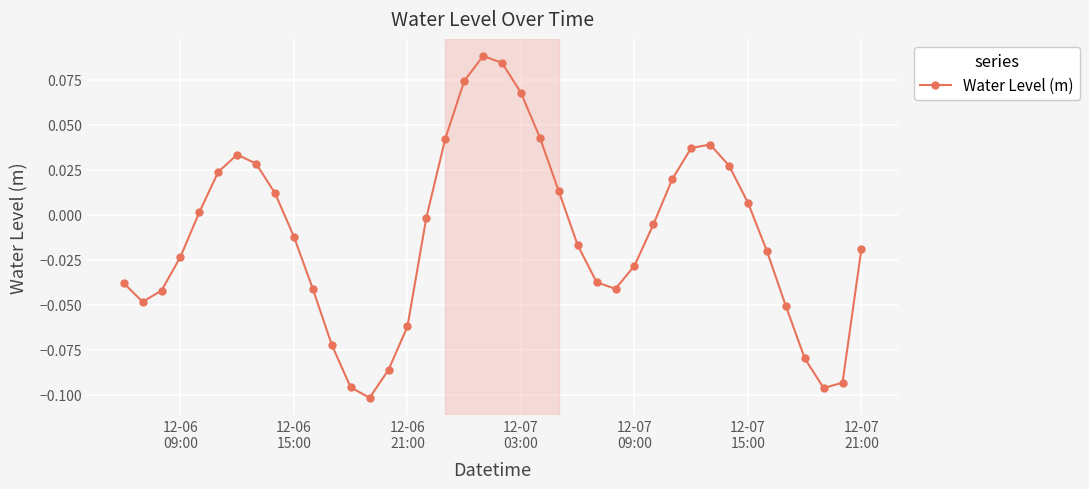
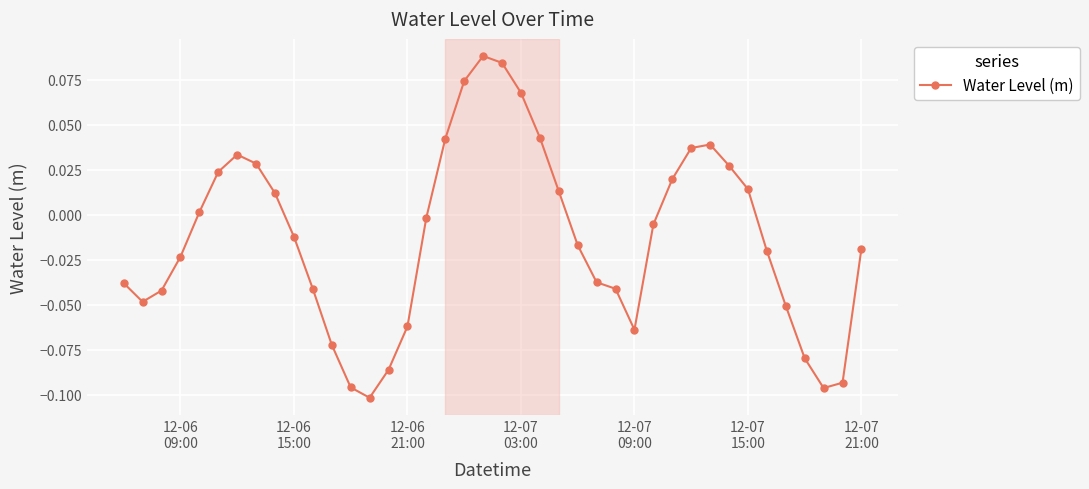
12-07 09:00: -0.028 -> -0.064
12-07 15:00: 0.007 -> 0.014
